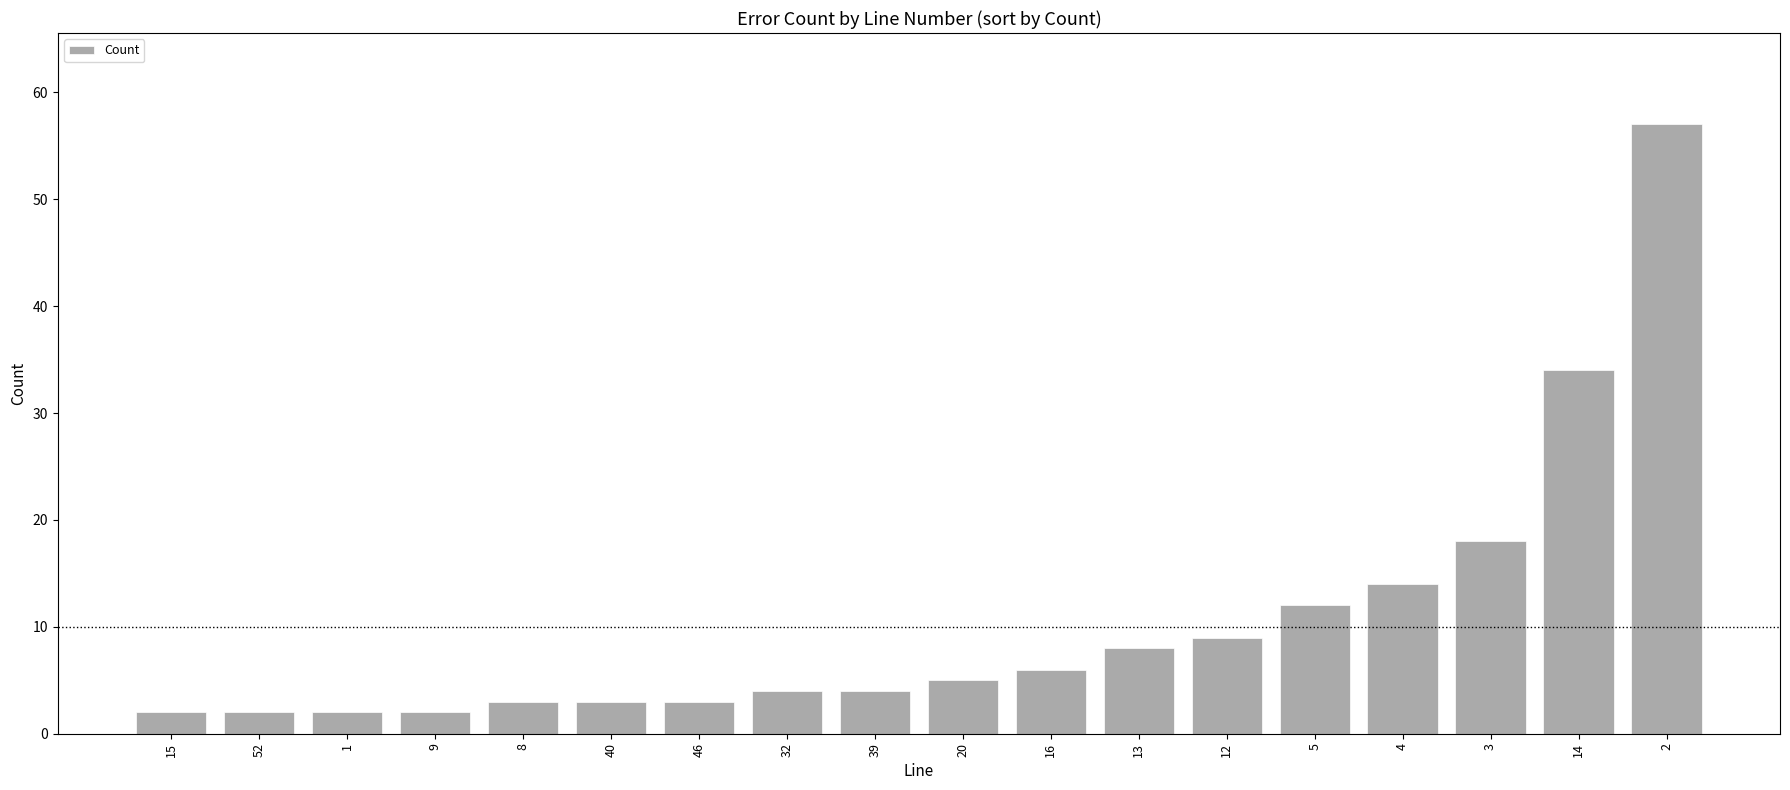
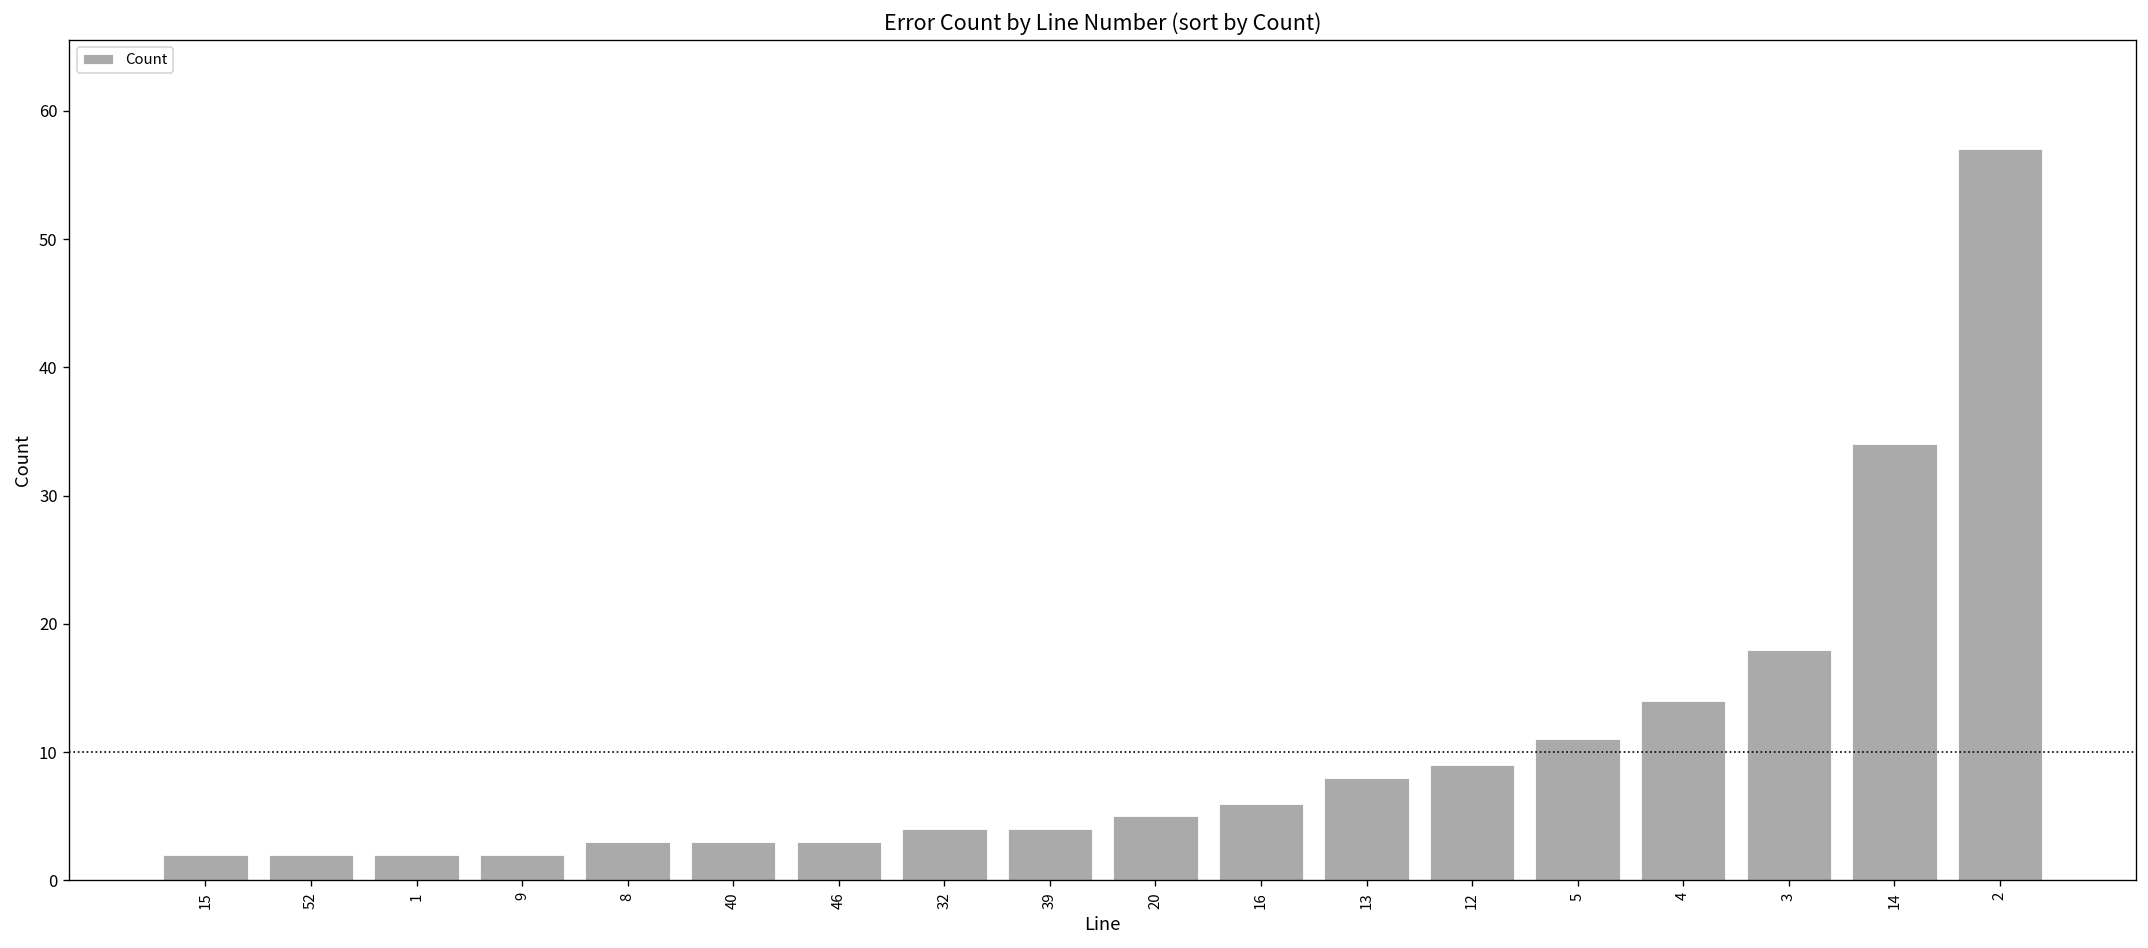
5: 12 -> 11
